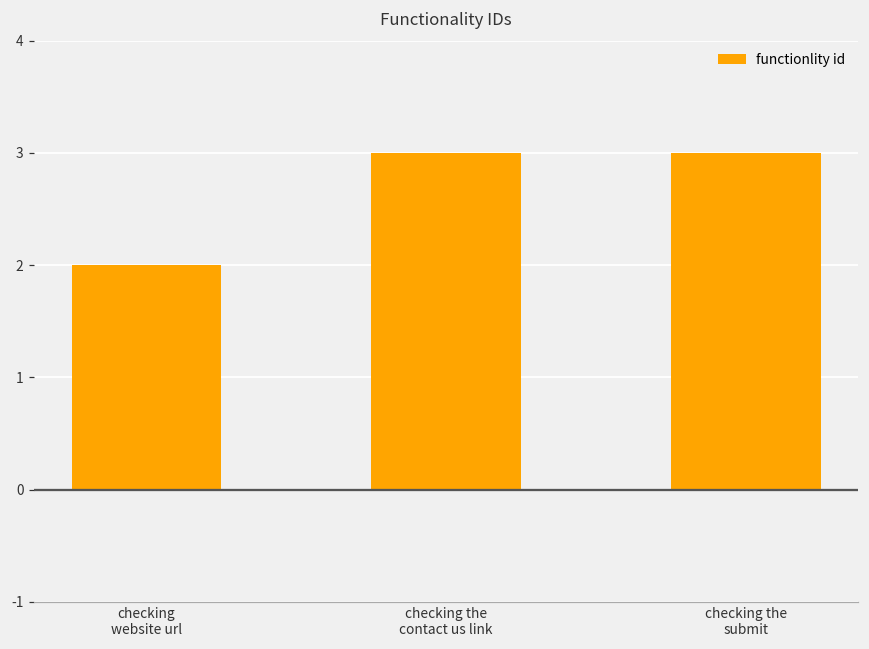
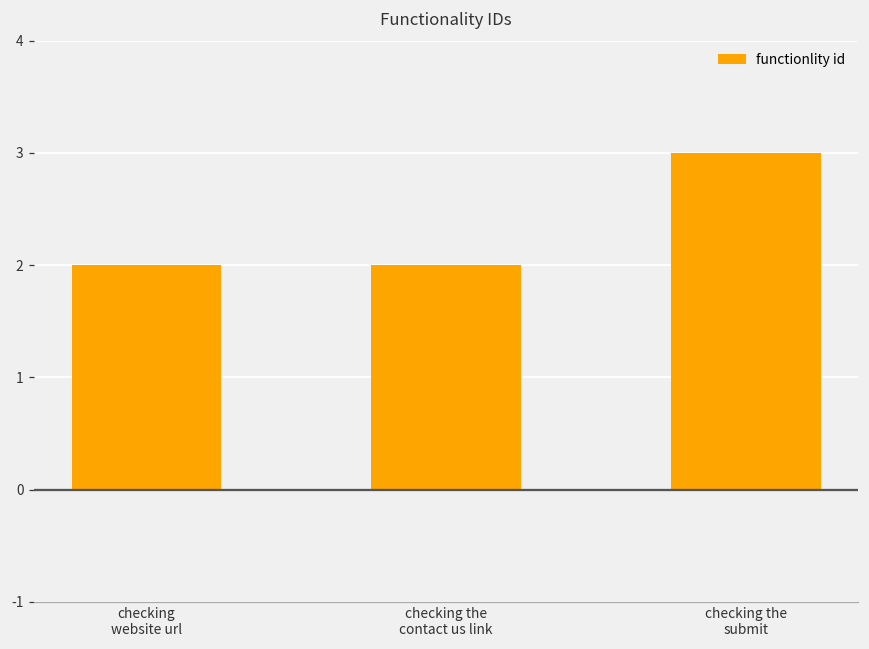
checking the contact us link: 3 -> 2
